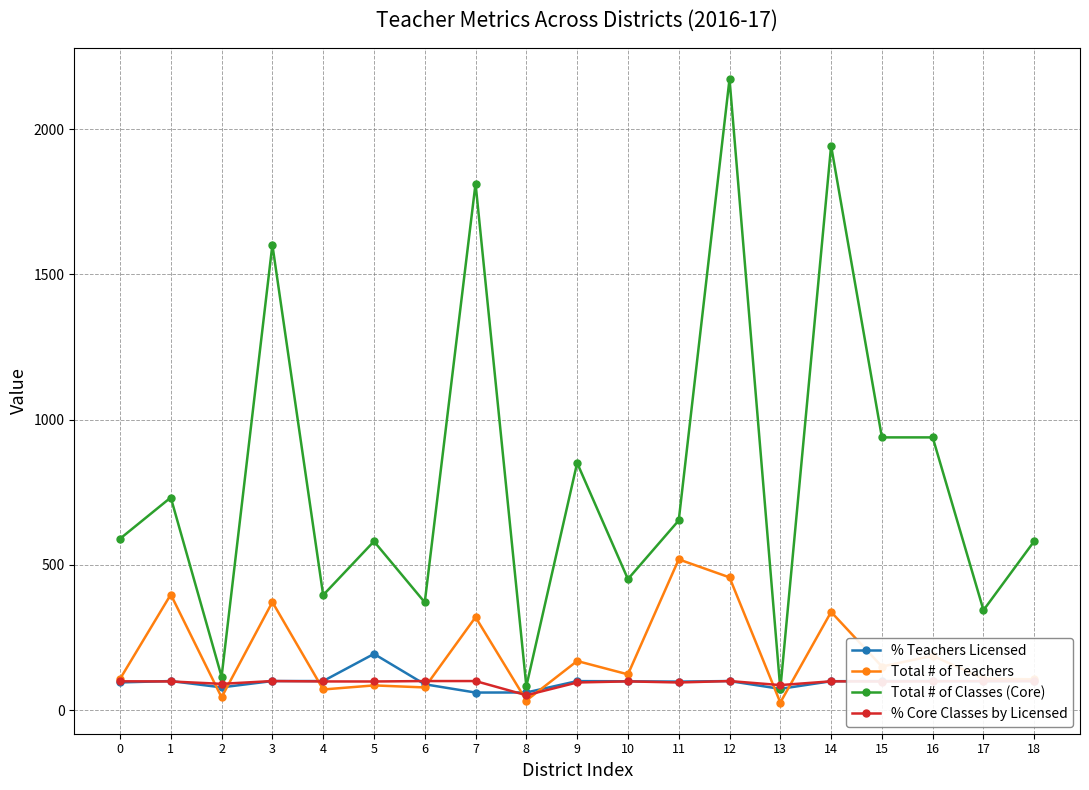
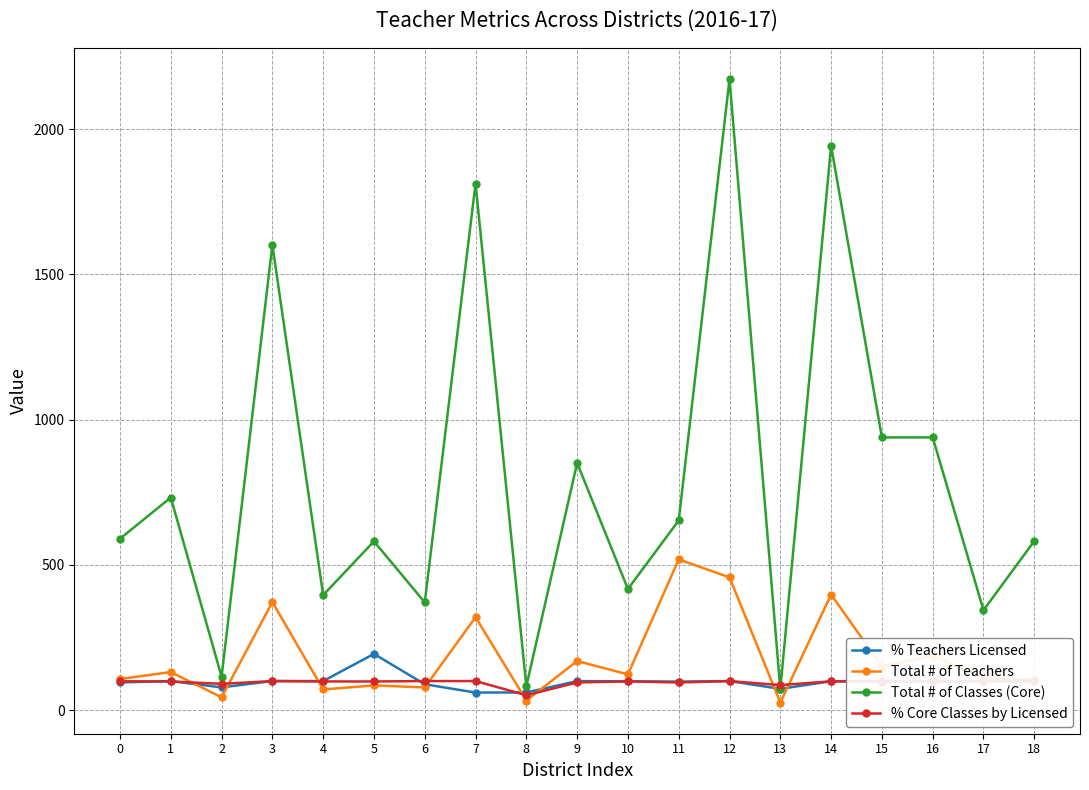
Total # of Teachers, 1: 400 -> 130
Total # of Classes (Core), 10: 450 -> 420
Total # of Teachers, 14: 340 -> 400
